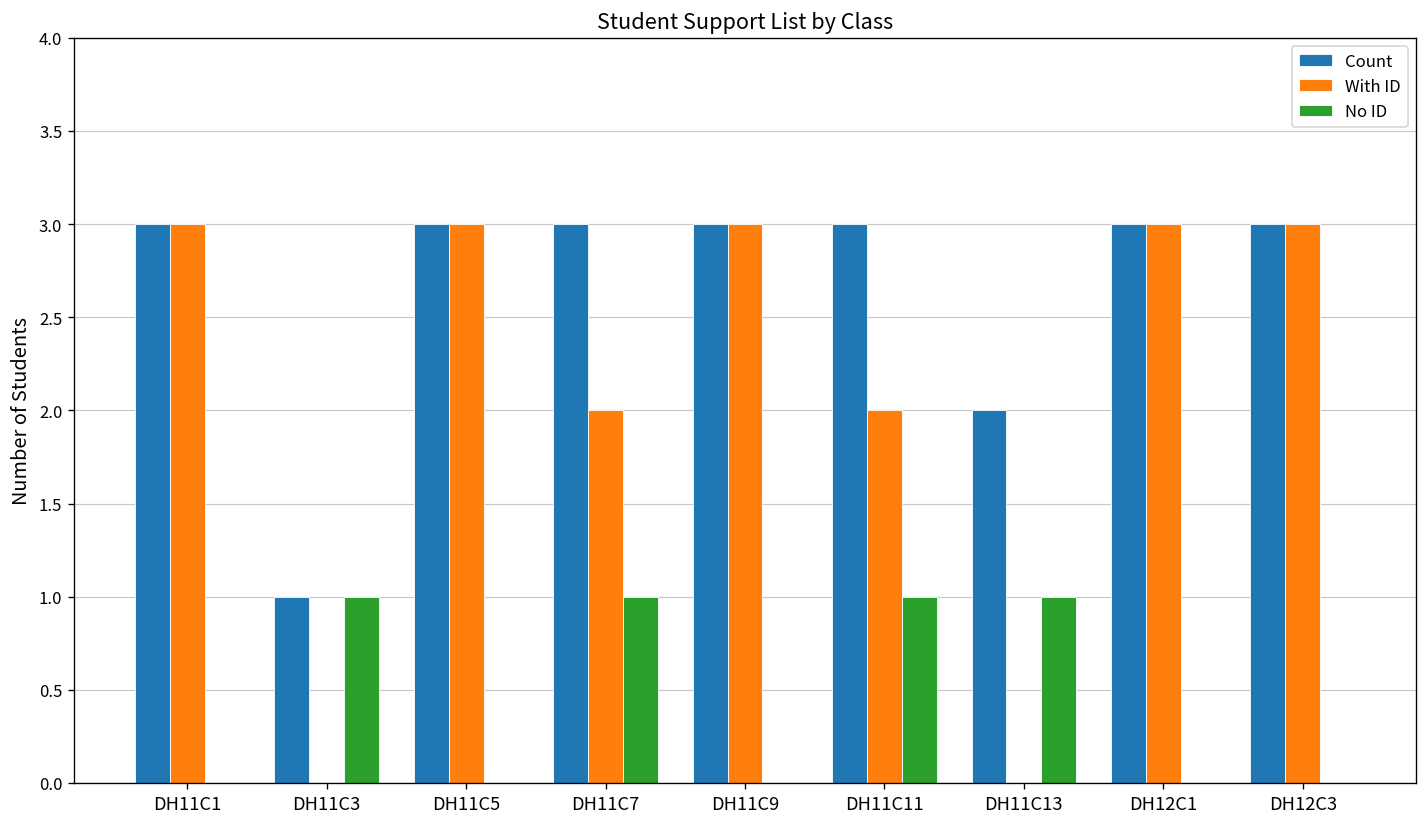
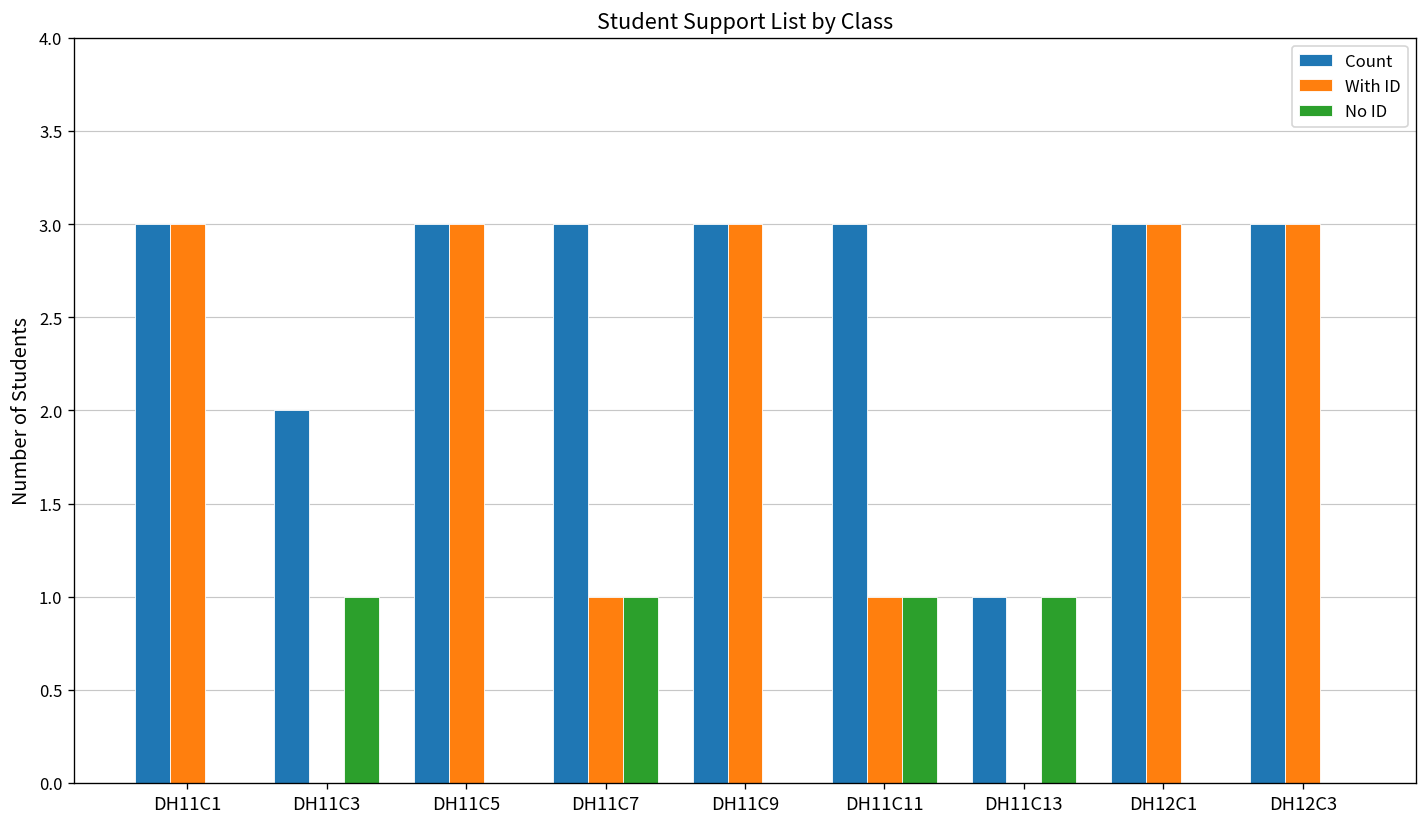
Count, DH11C3: 1 -> 2
With ID, DH11C7: 2 -> 1
With ID, DH11C11: 2 -> 1
Count, DH11C13: 2 -> 1
